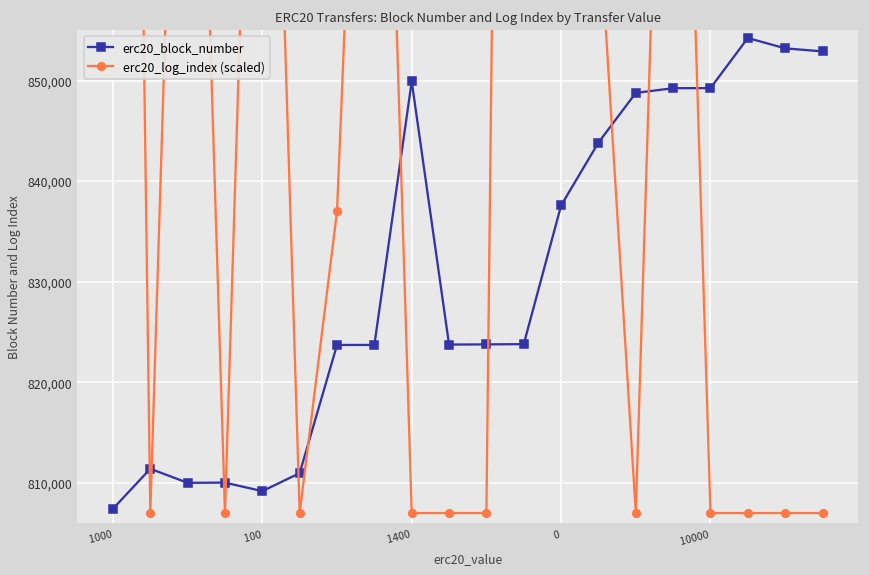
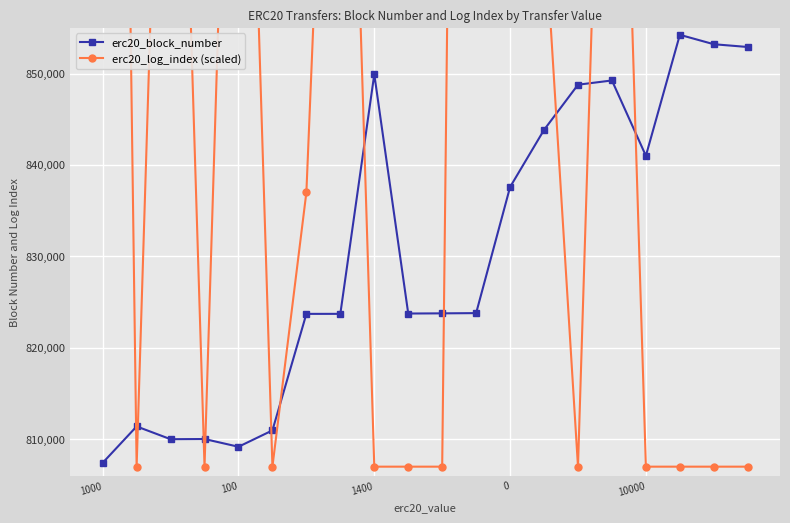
erc20_block_number, 10000: 849,000 -> 841,000
